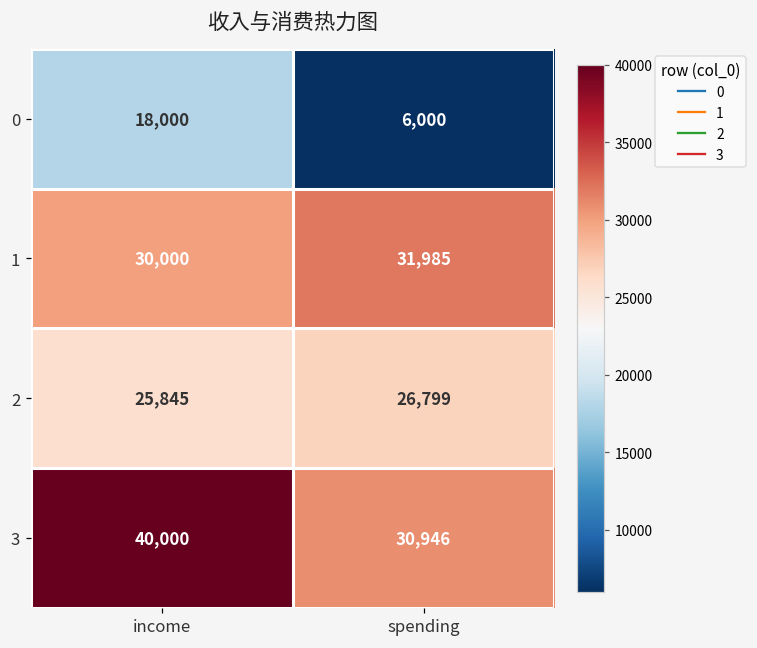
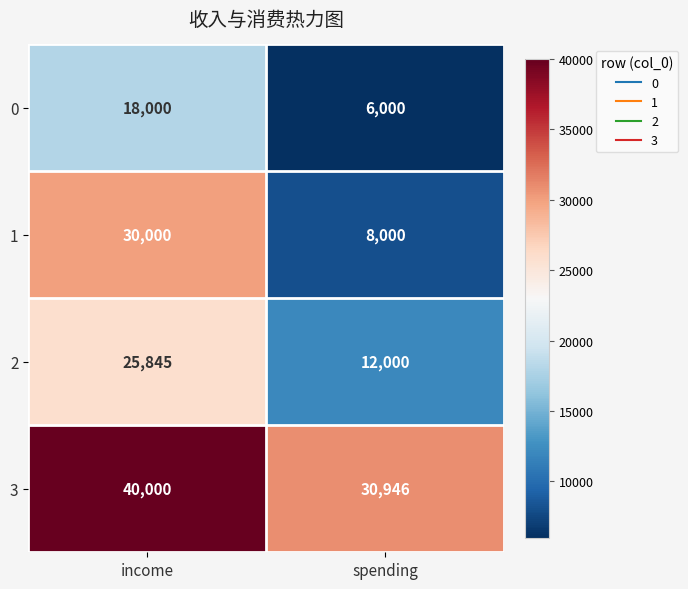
1, spending: 31,985 -> 8,000
2, spending: 26,799 -> 12,000
